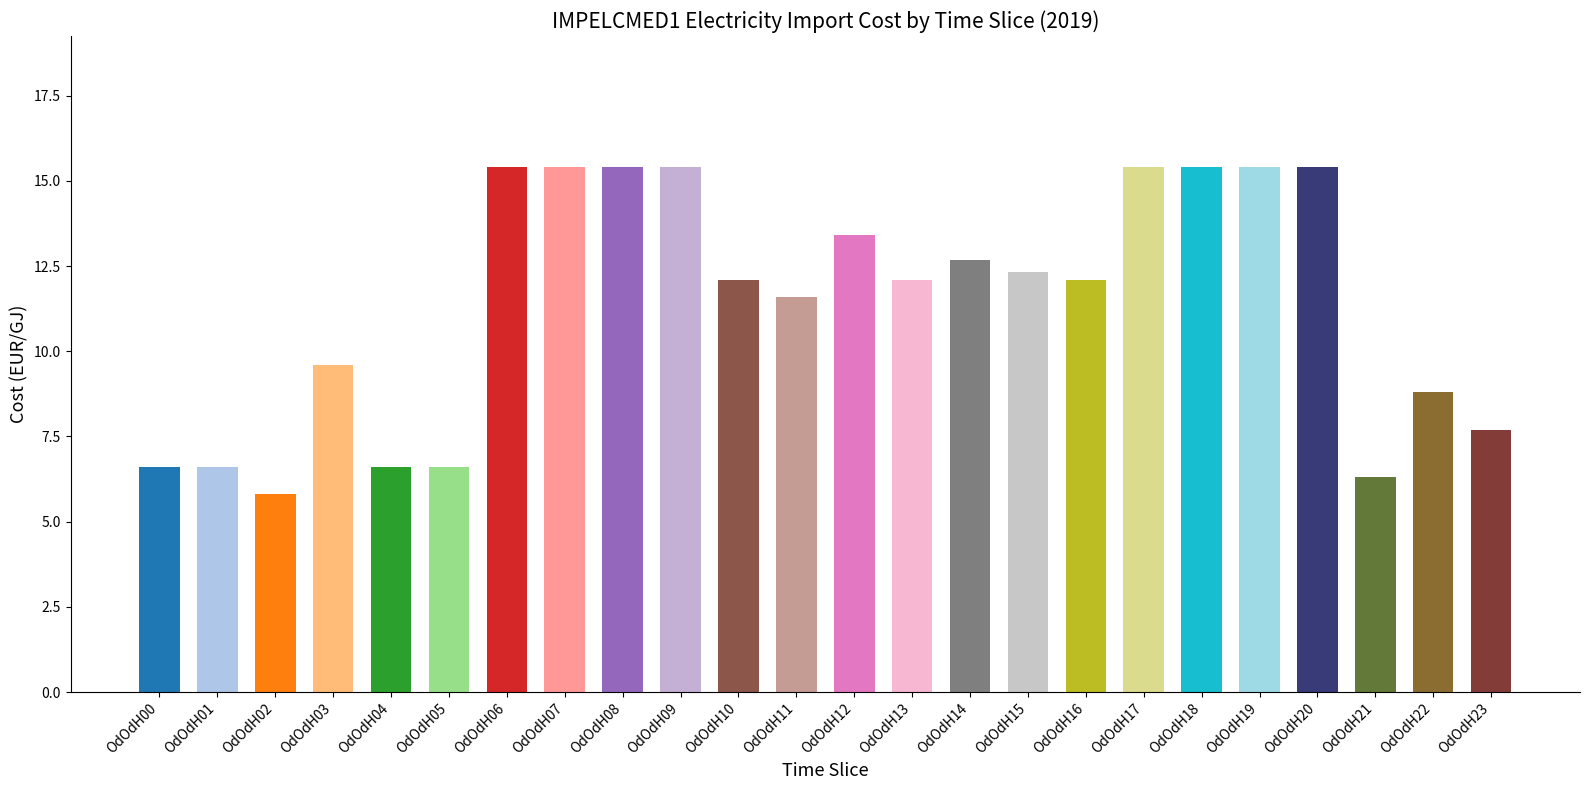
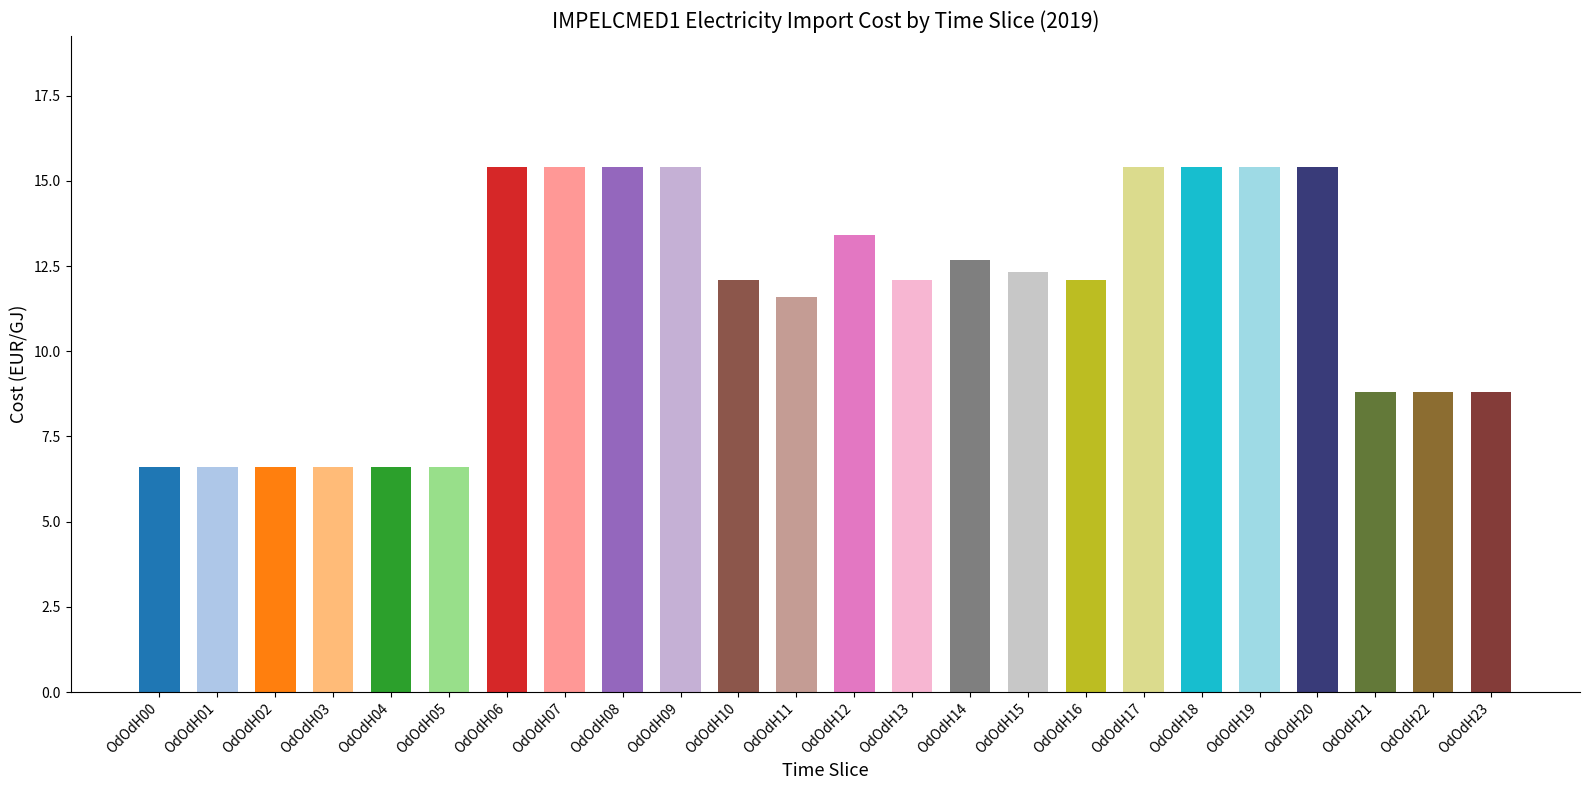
OdOdH02: 5.8 -> 6.6
OdOdH03: 9.6 -> 6.6
OdOdH21: 6.3 -> 8.8
OdOdH23: 7.7 -> 8.8
